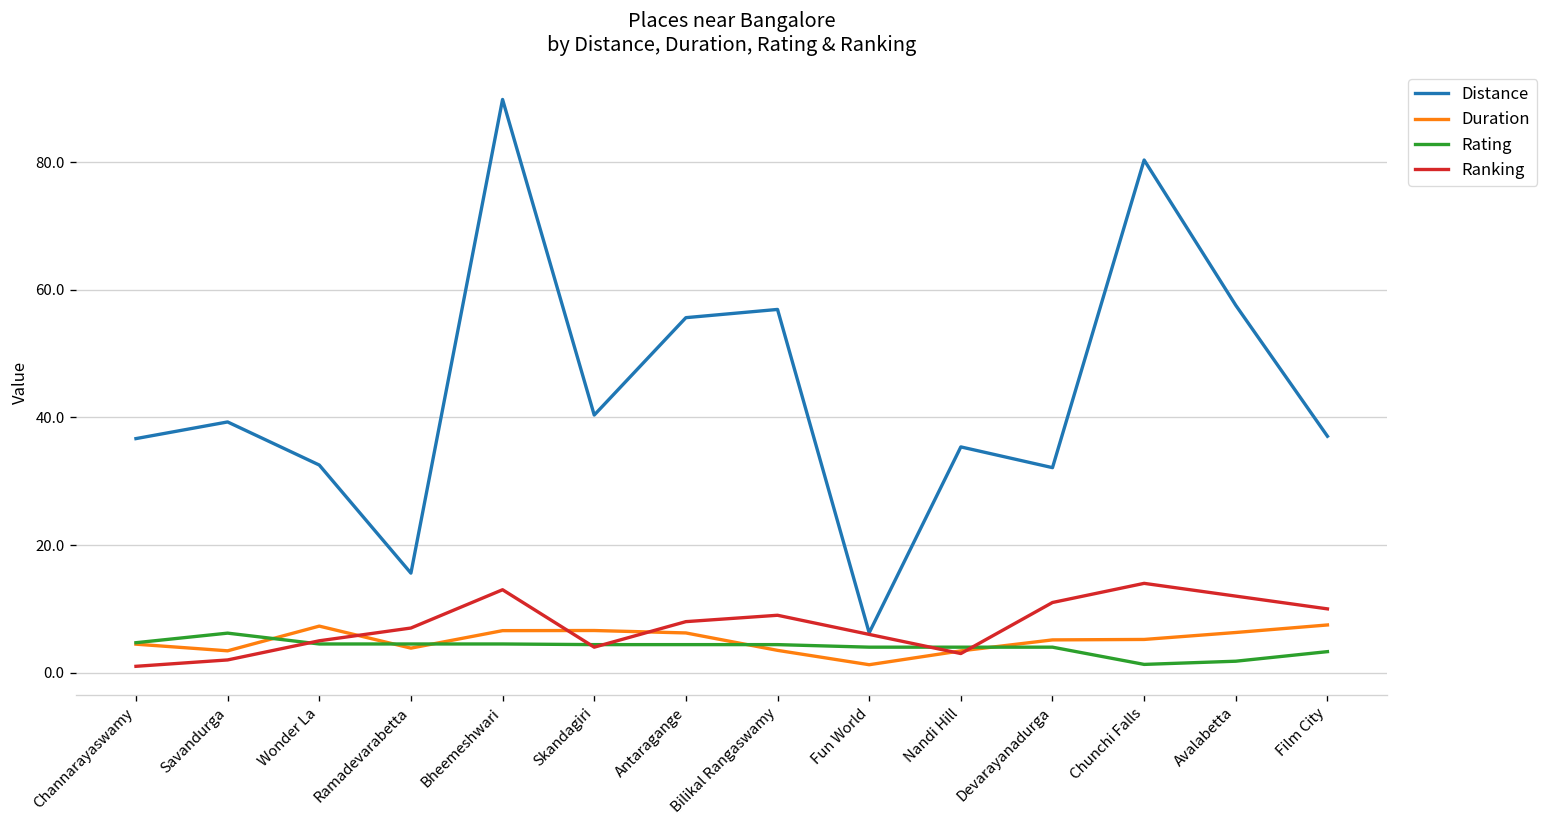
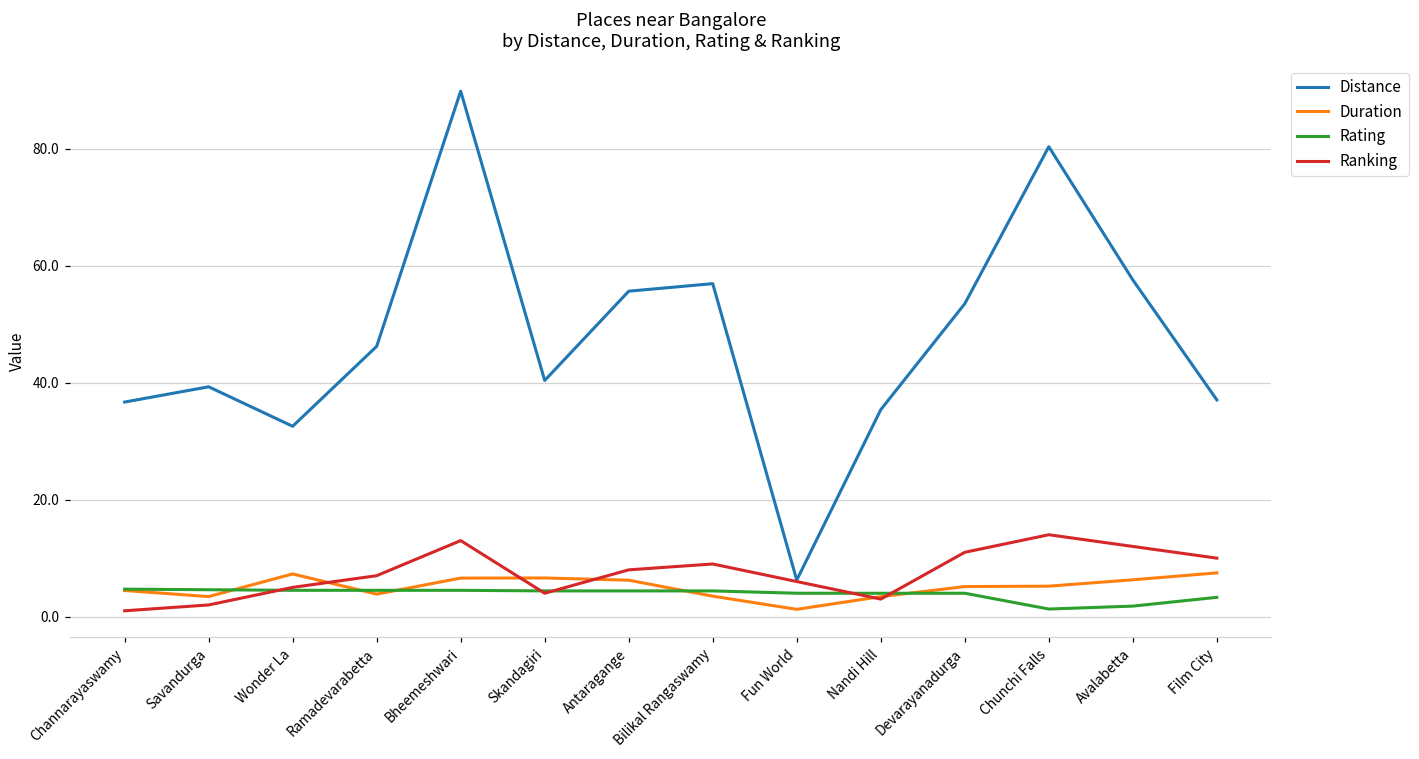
Rating, Savandurga: 6 -> 5
Distance, Ramadevarabetta: 16 -> 46
Distance, Devarayanadurga: 32 -> 53
